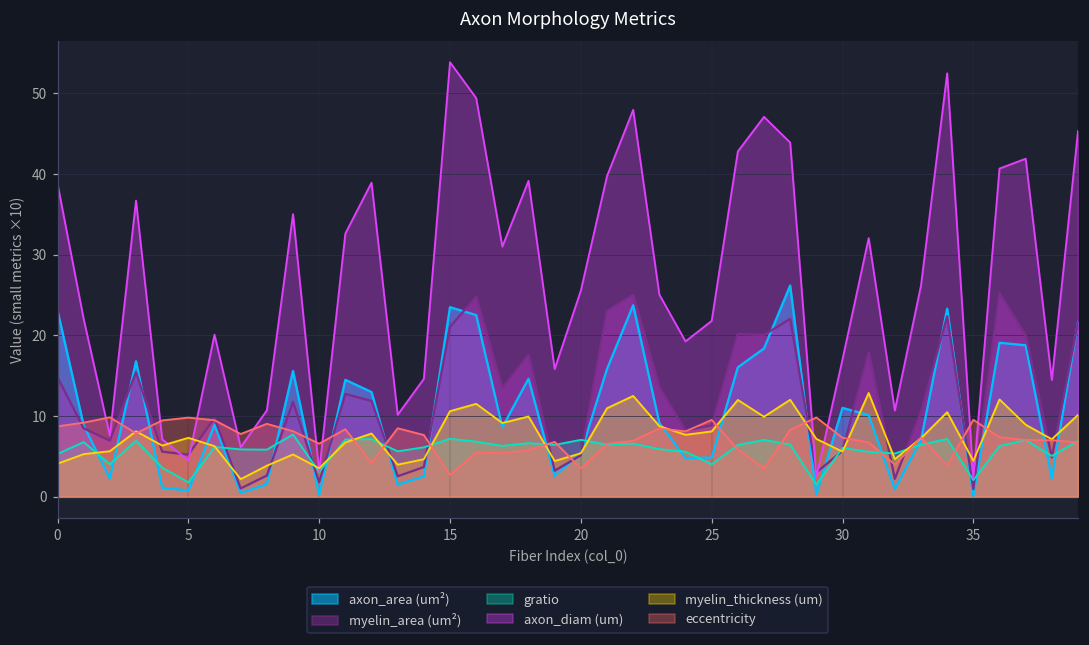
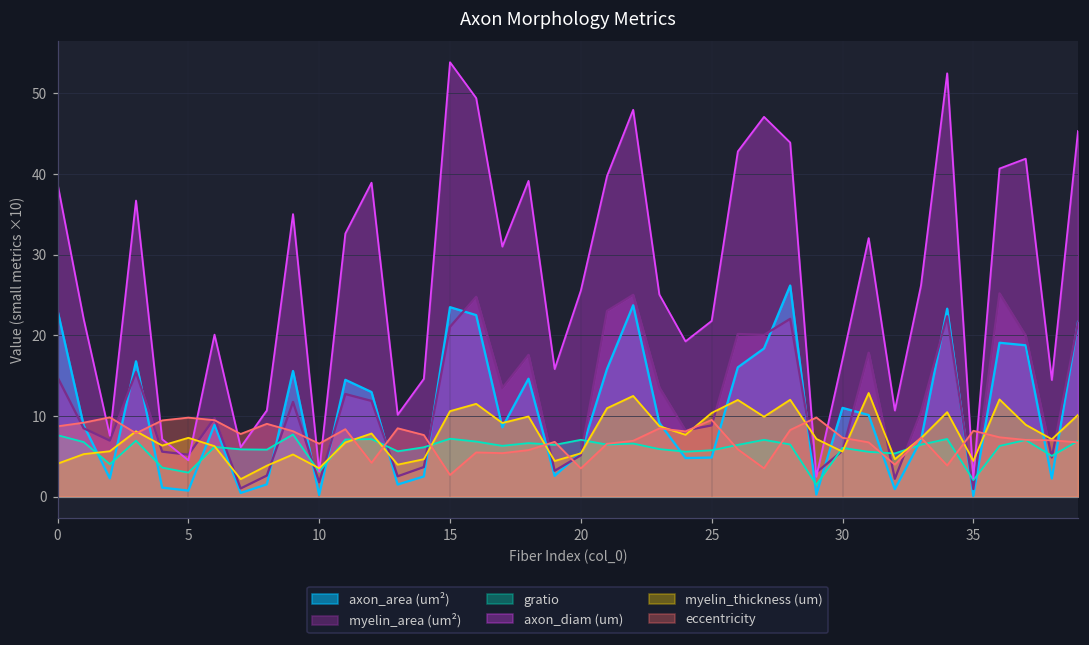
gratio, 0: 5 -> 8
gratio, 5: 2 -> 3
gratio, 25: 4 -> 6
myelin_thickness (um), 25: 8 -> 10
eccentricity, 35: 10 -> 8
